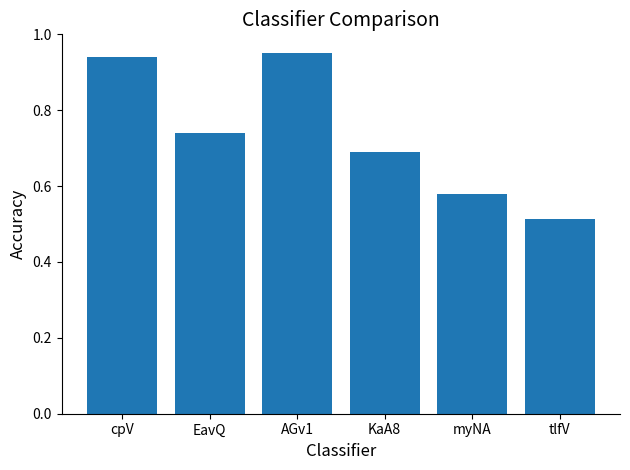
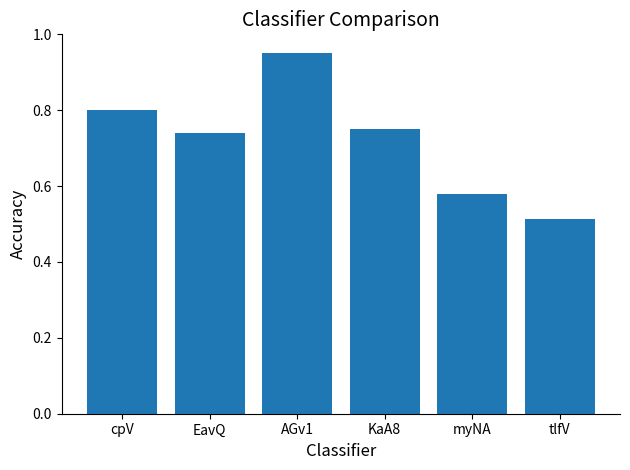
cpV: 0.94 -> 0.80
KaA8: 0.69 -> 0.75
